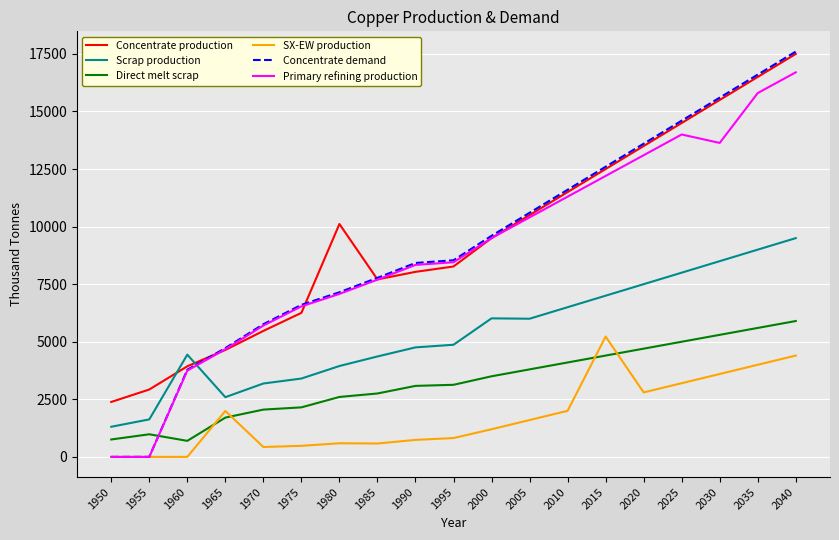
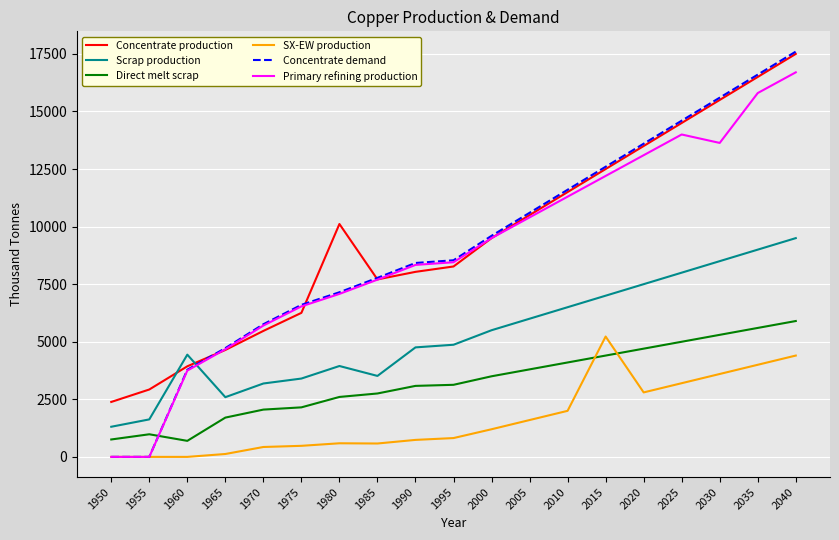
SX-EW production, 1965: 2000 -> 100
Scrap production, 1985: 4400 -> 3500
Scrap production, 2000: 6000 -> 5500
